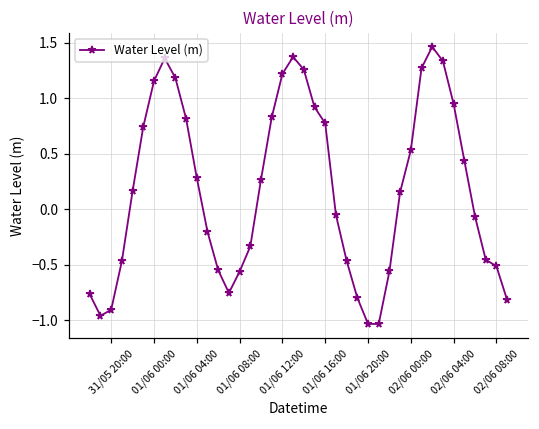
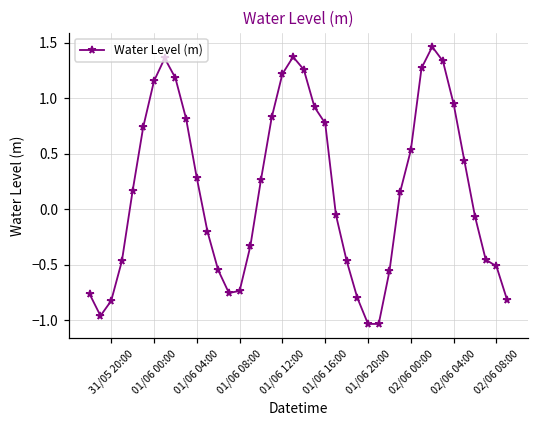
31/05 20:00: -0.90 -> -0.82
01/06 08:00: -0.56 -> -0.74
